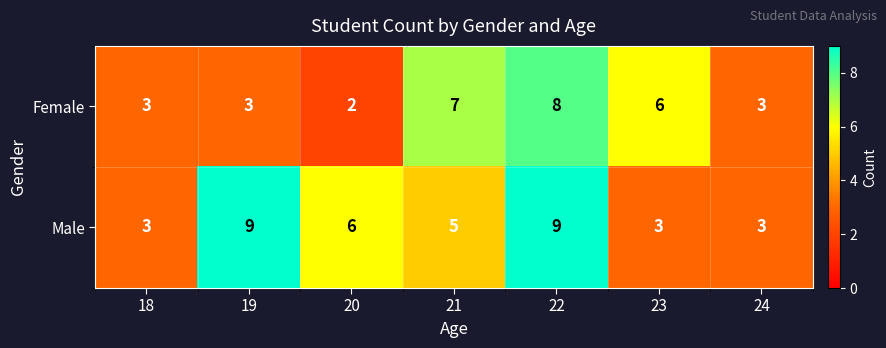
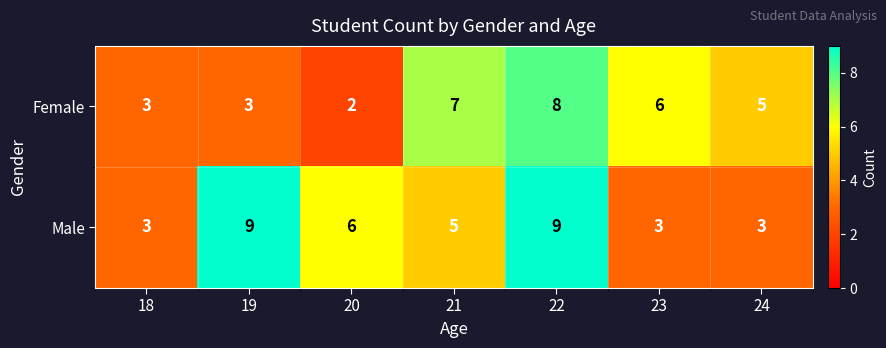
Female, 24: 3 -> 5
